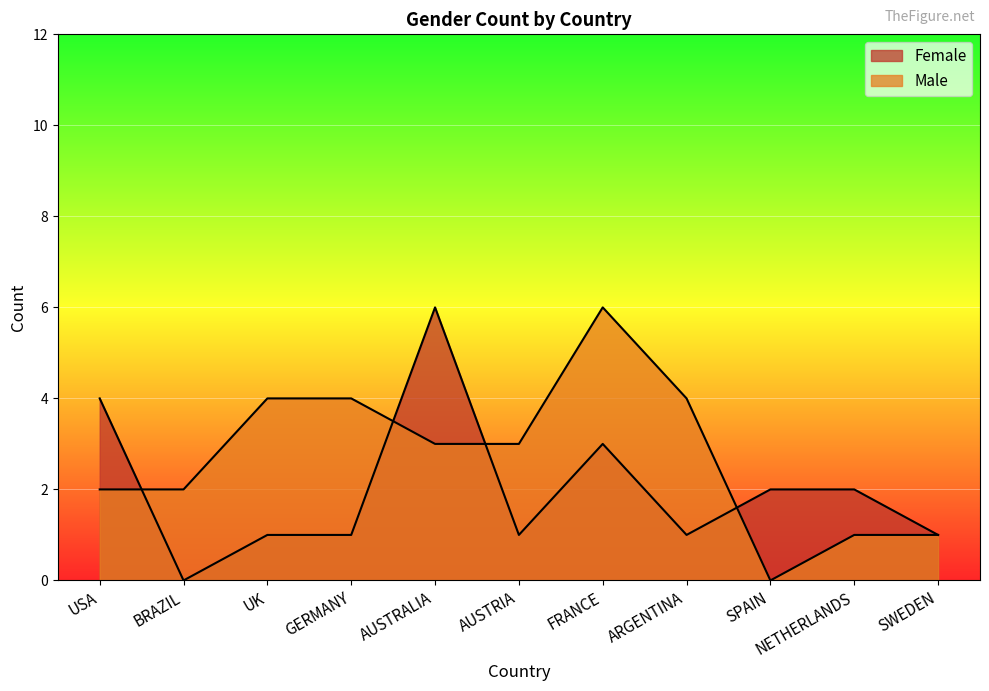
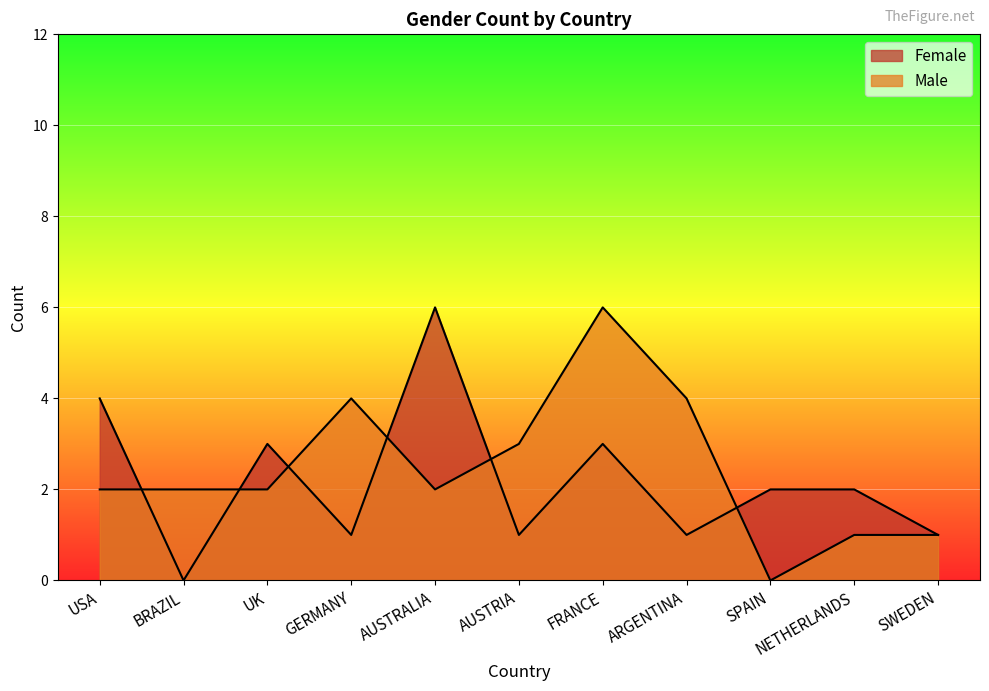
Female, UK: 1 -> 3
Male, UK: 4 -> 2
Male, AUSTRALIA: 3 -> 2
